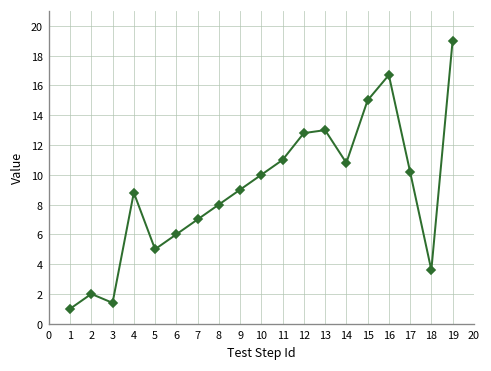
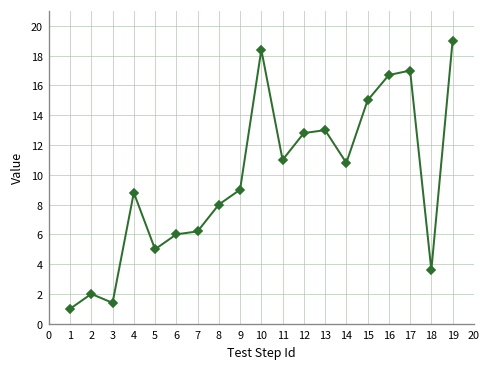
7: 7.0 -> 6.2
10: 10.0 -> 18.4
17: 10.2 -> 17.0
